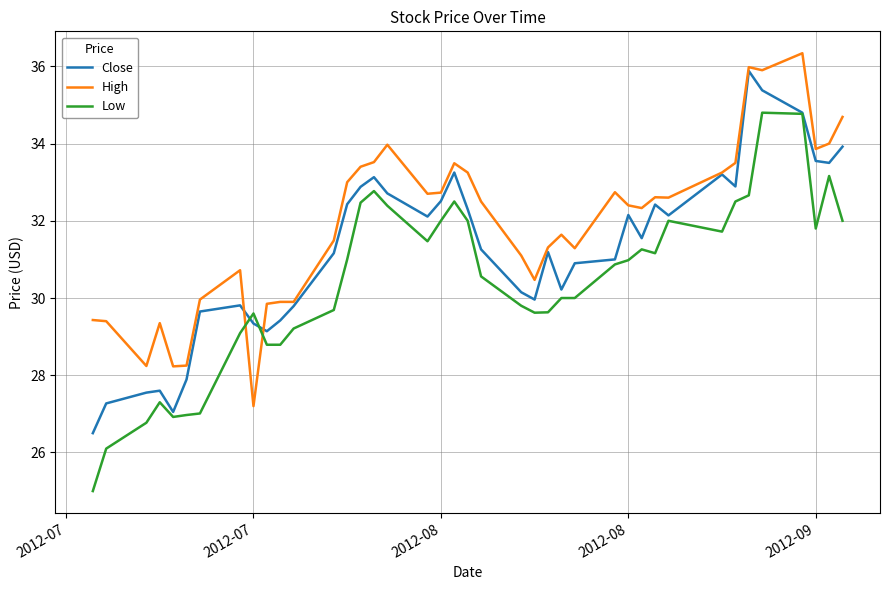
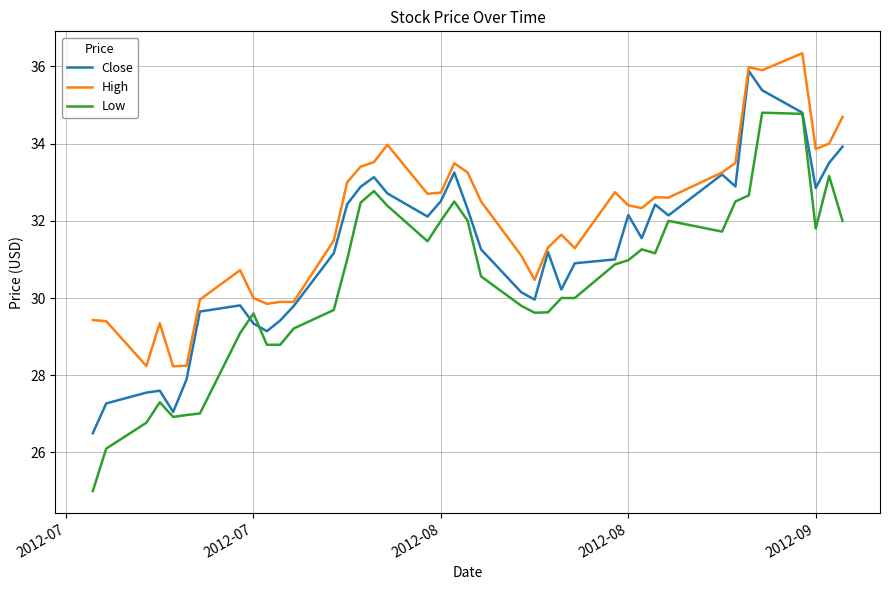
High, 2012-07: 27.2 -> 30.0
Close, 2012-09: 33.6 -> 32.9
